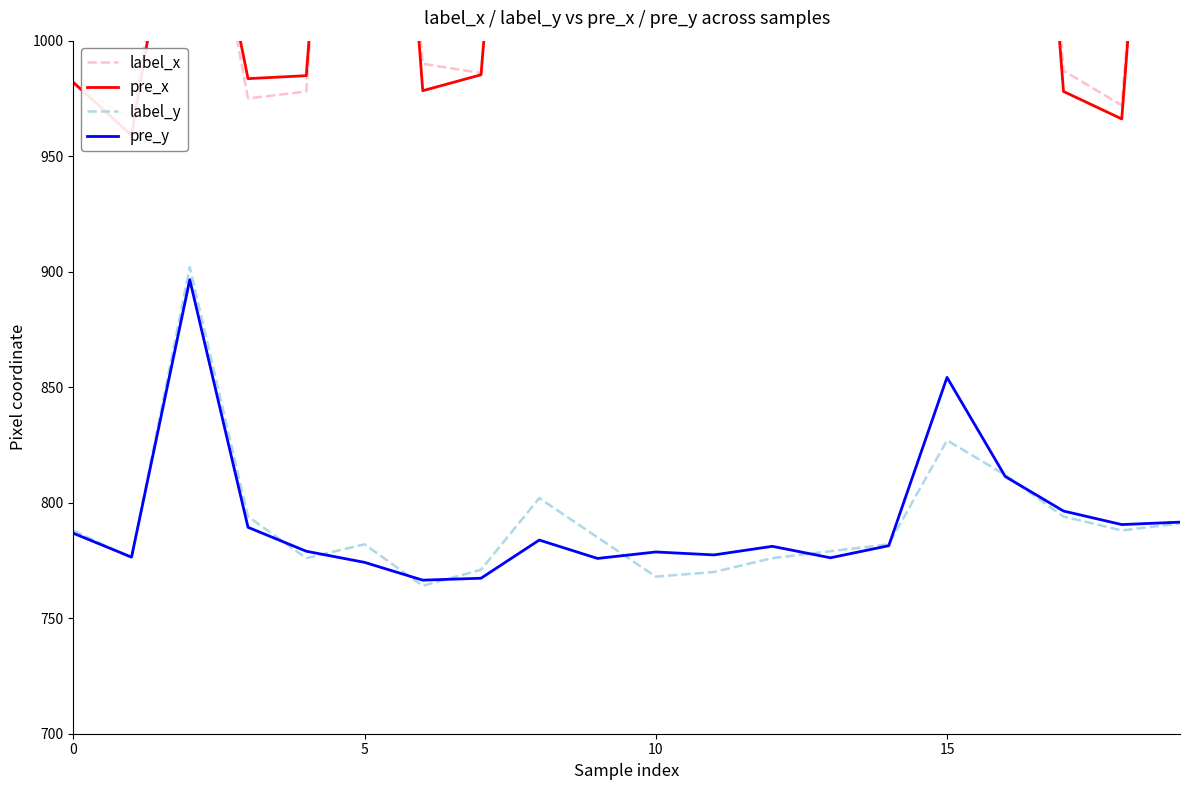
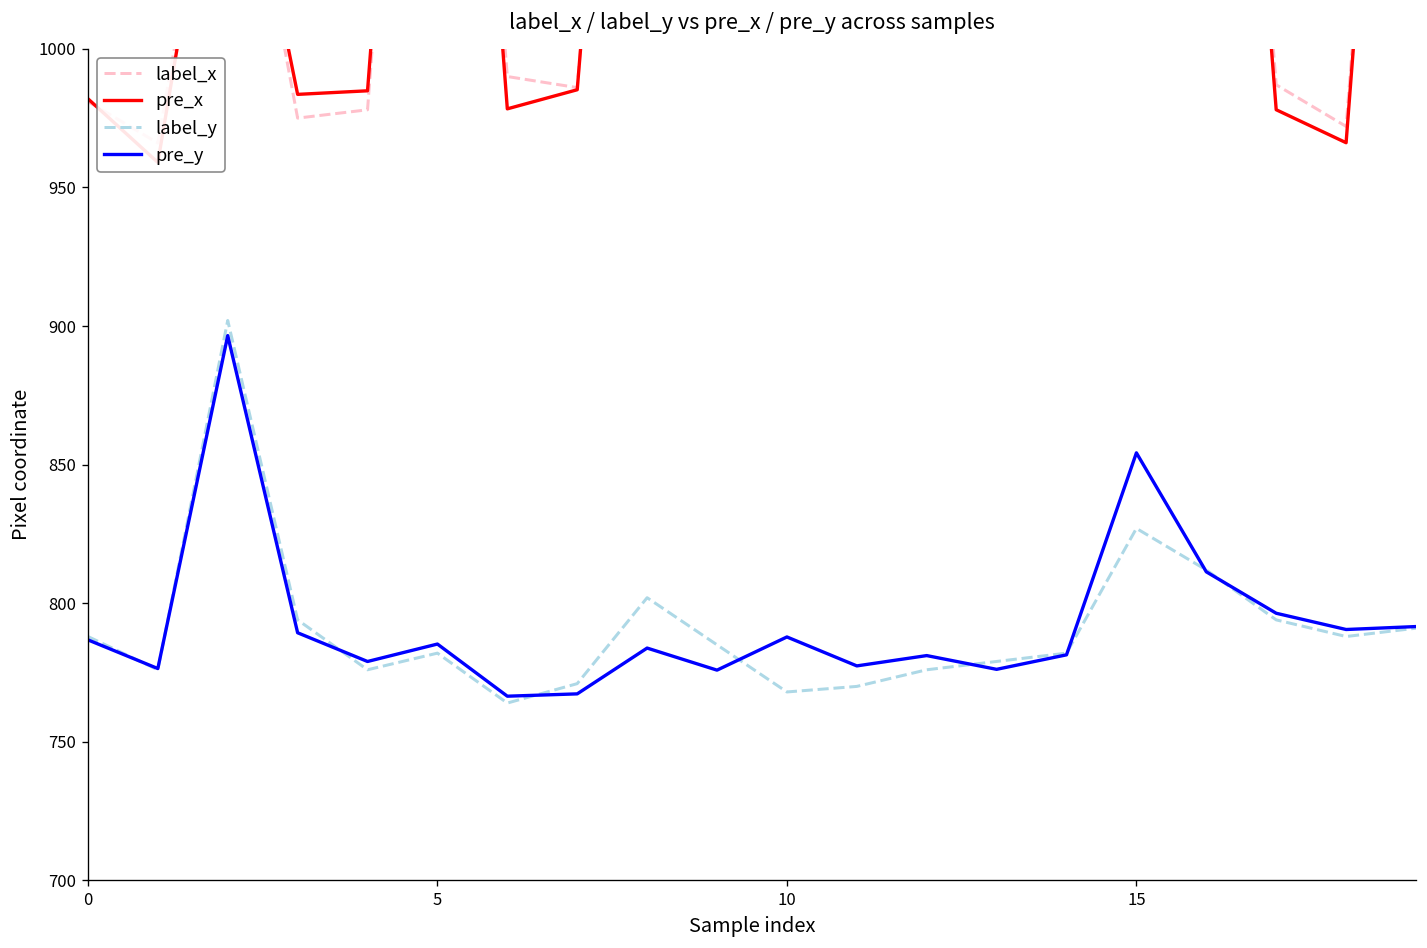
pre_y, 5: 774 -> 785
pre_y, 10: 779 -> 788
